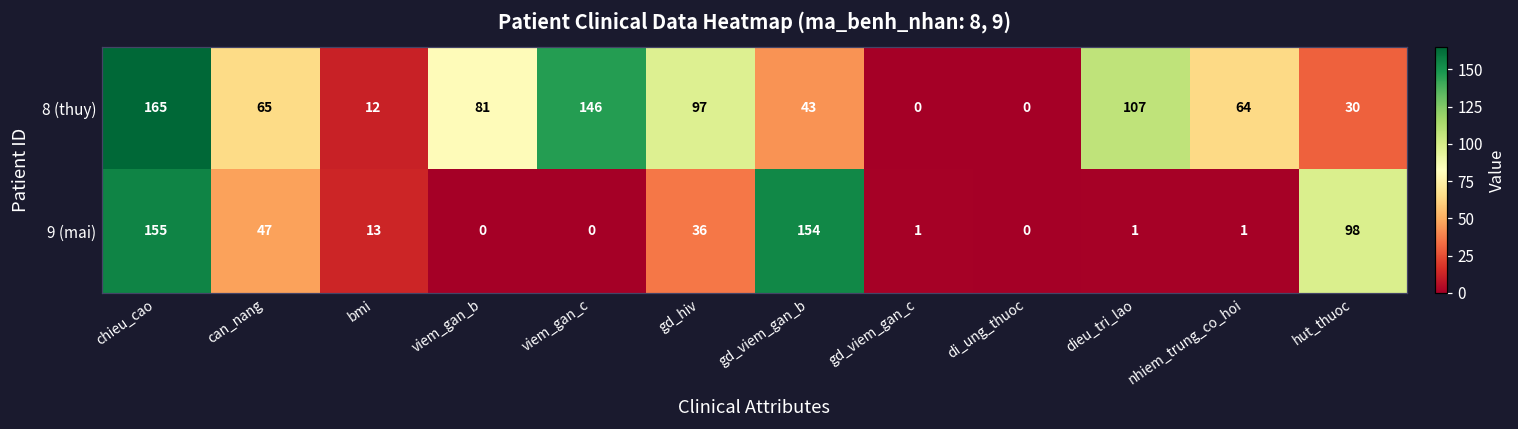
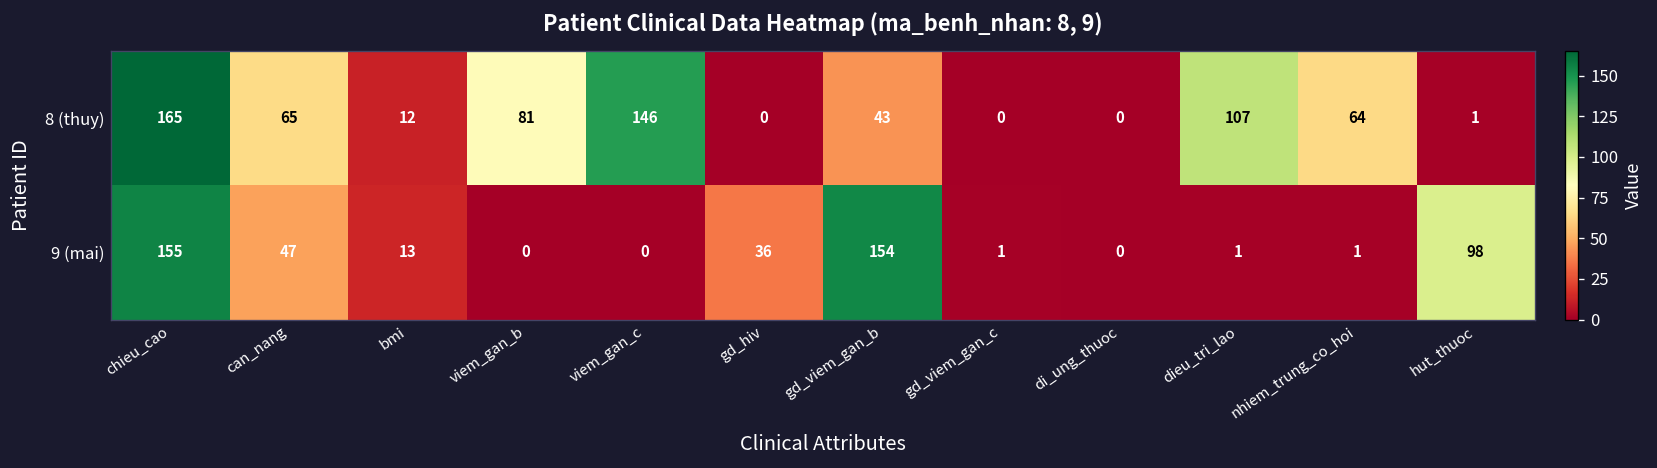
8 (thuy), gd_hiv: 97 -> 0
8 (thuy), hut_thuoc: 30 -> 1
